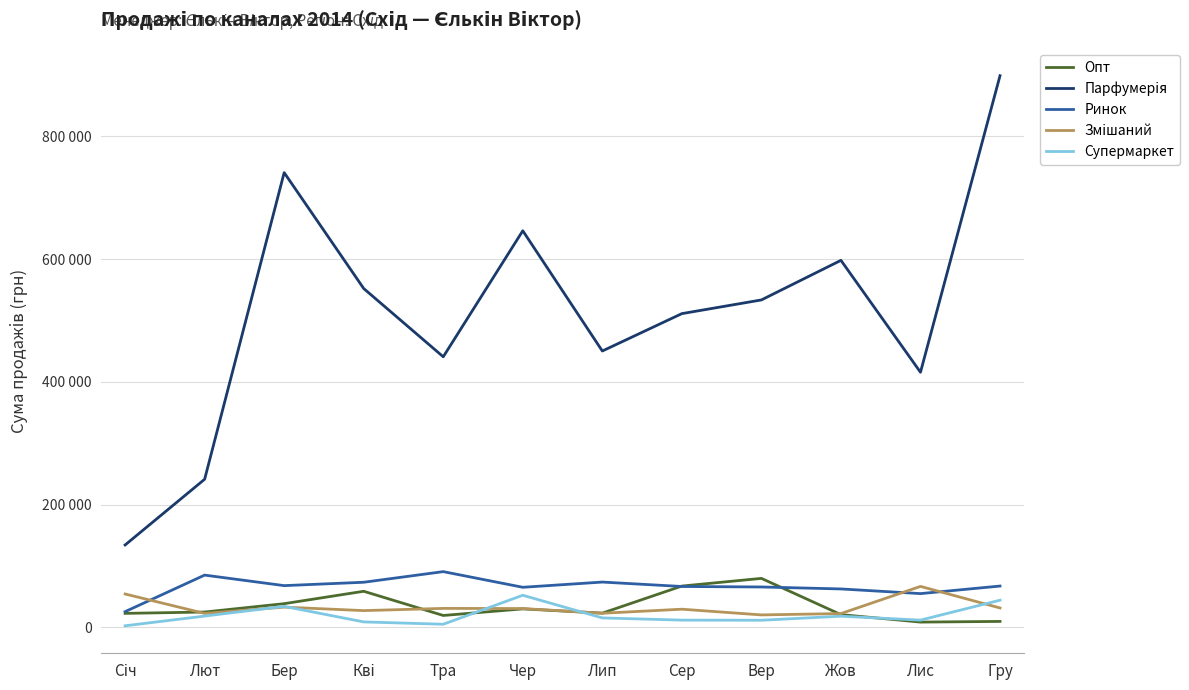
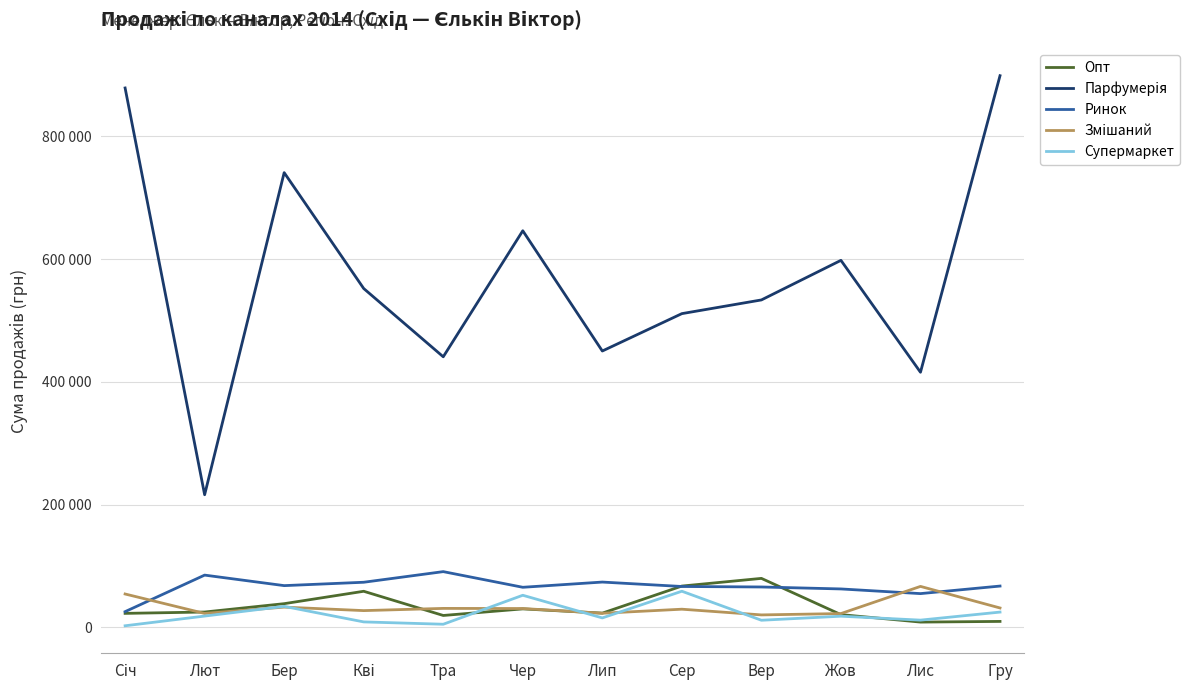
Парфумерія, Січ: 130000 -> 880000
Парфумерія, Лют: 240000 -> 220000
Супермаркет, Сер: 10000 -> 60000
Супермаркет, Гру: 40000 -> 30000
